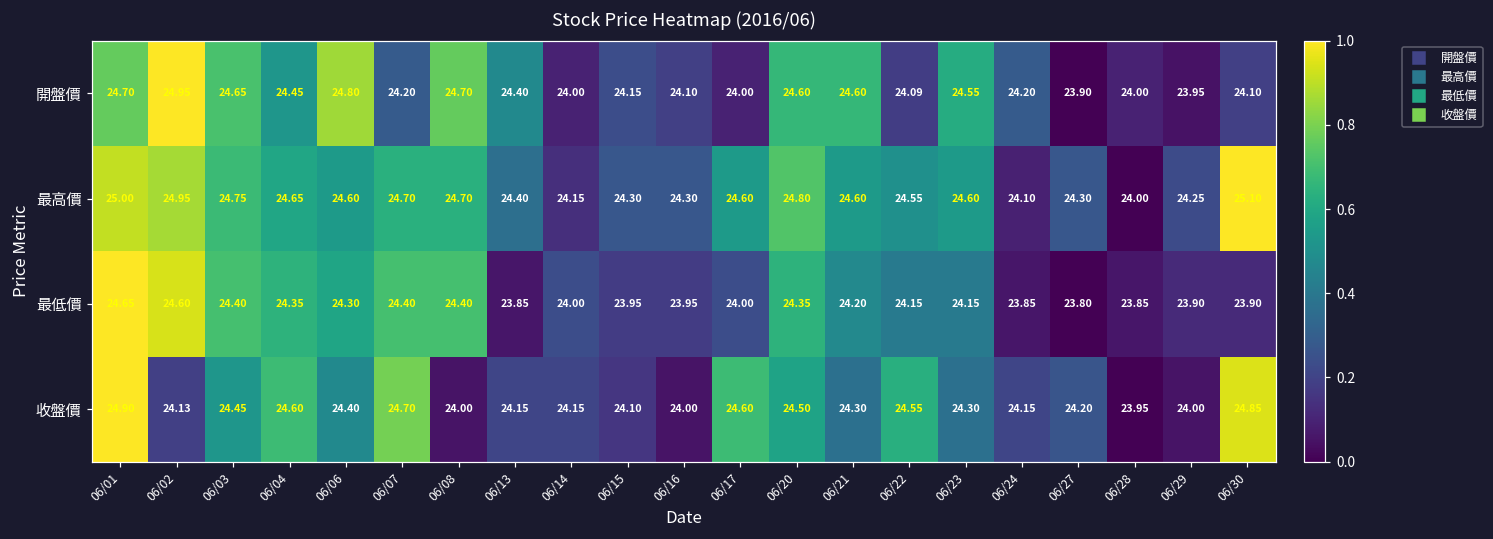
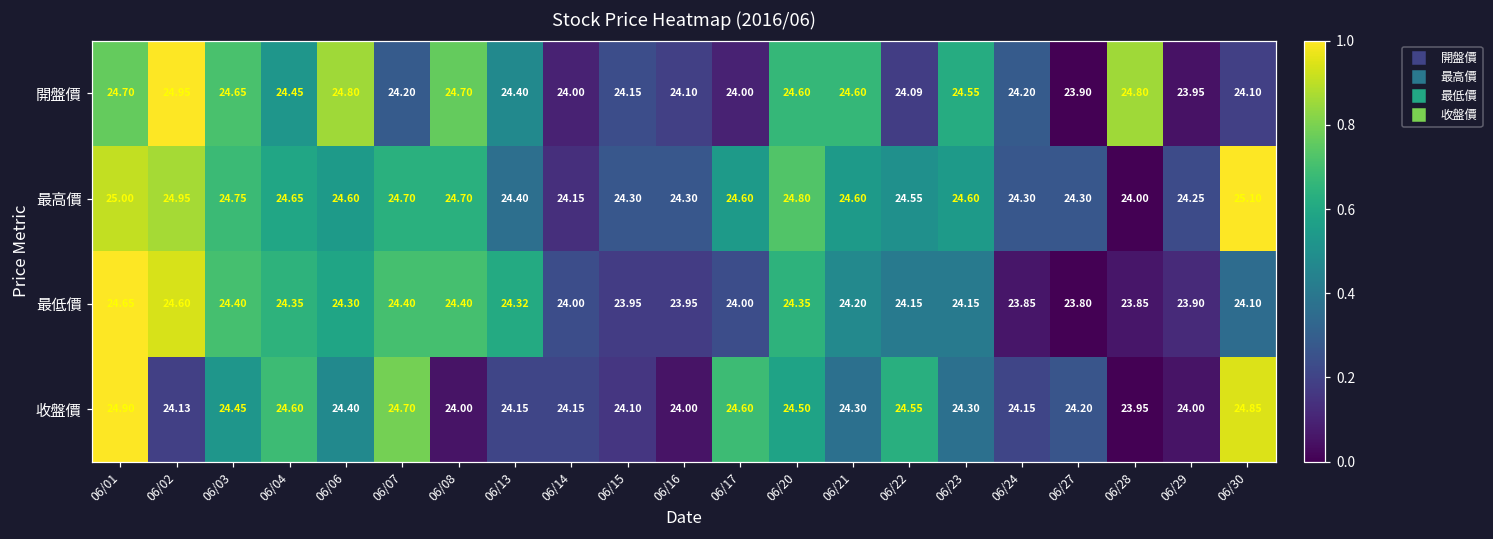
開盤價, 06/28: 24.00 -> 24.80
最高價, 06/24: 24.10 -> 24.30
最低價, 06/13: 23.85 -> 24.32
最低價, 06/30: 23.90 -> 24.10
